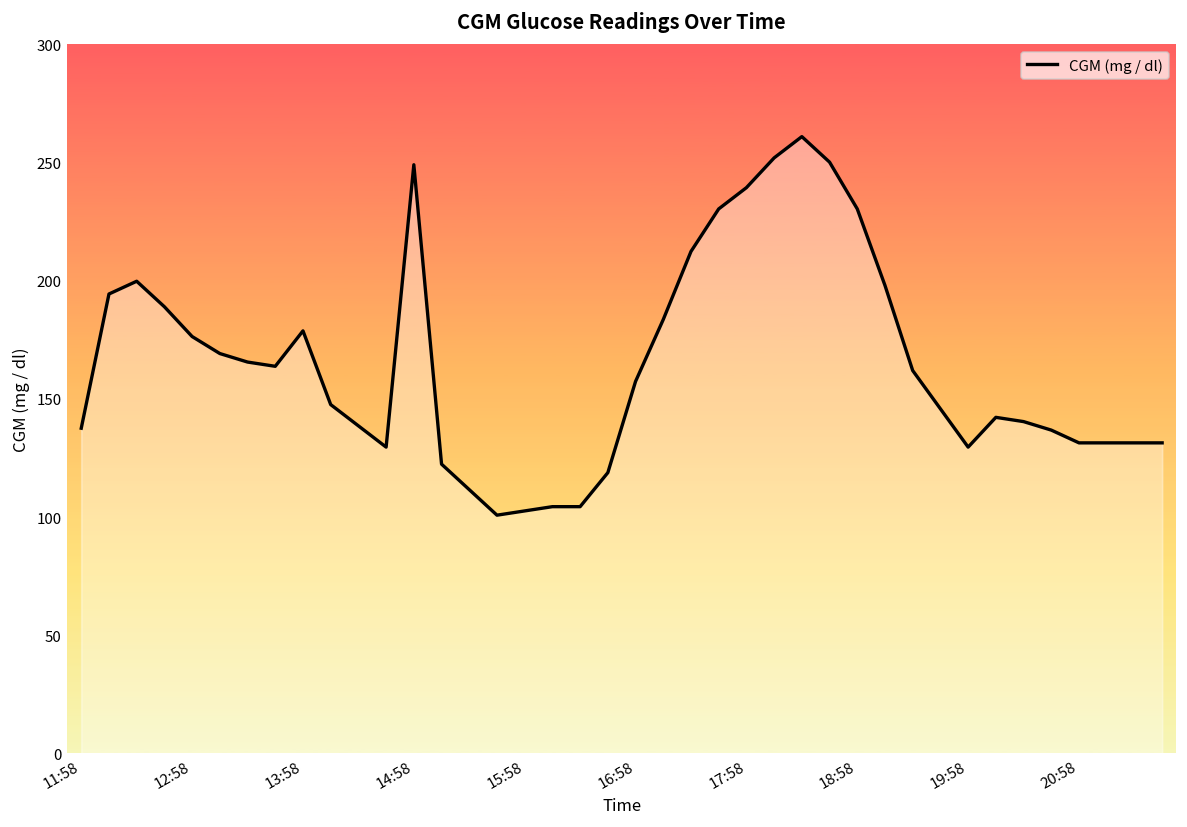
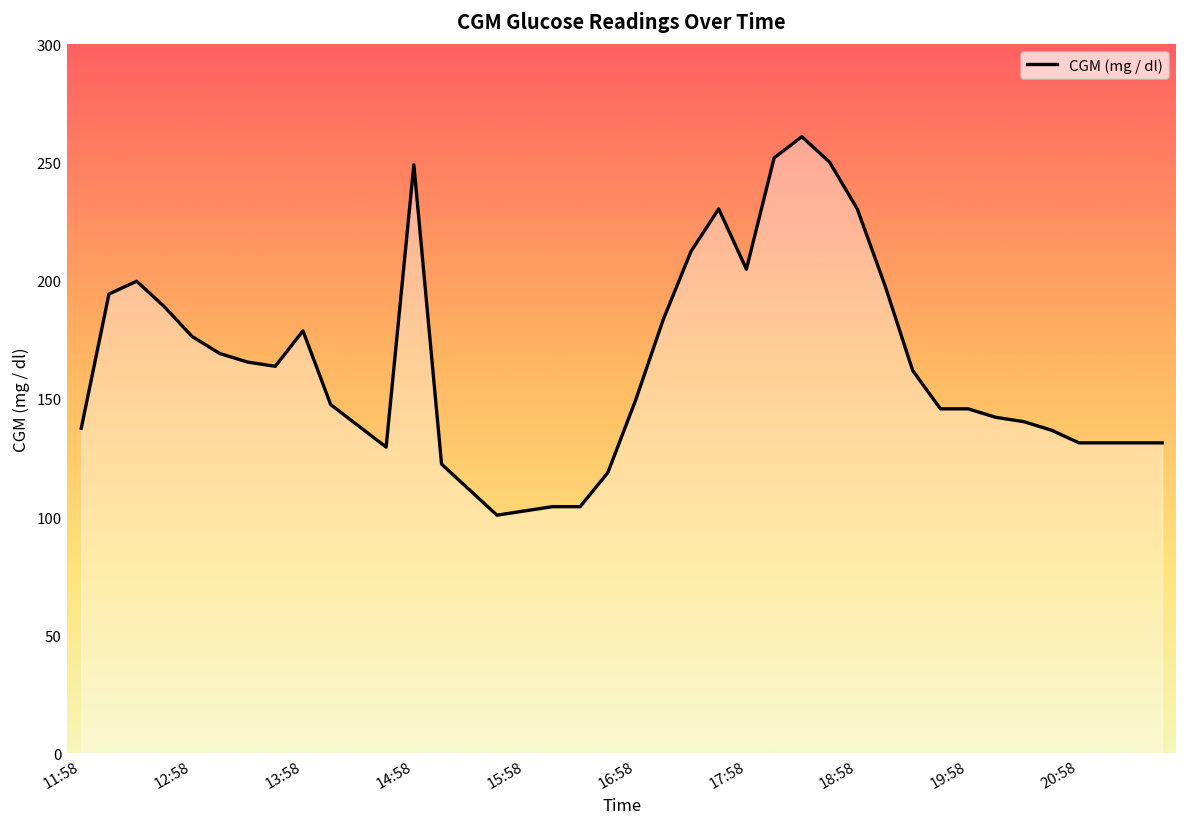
16:58: 157 -> 149
17:58: 239 -> 205
19:58: 130 -> 146
